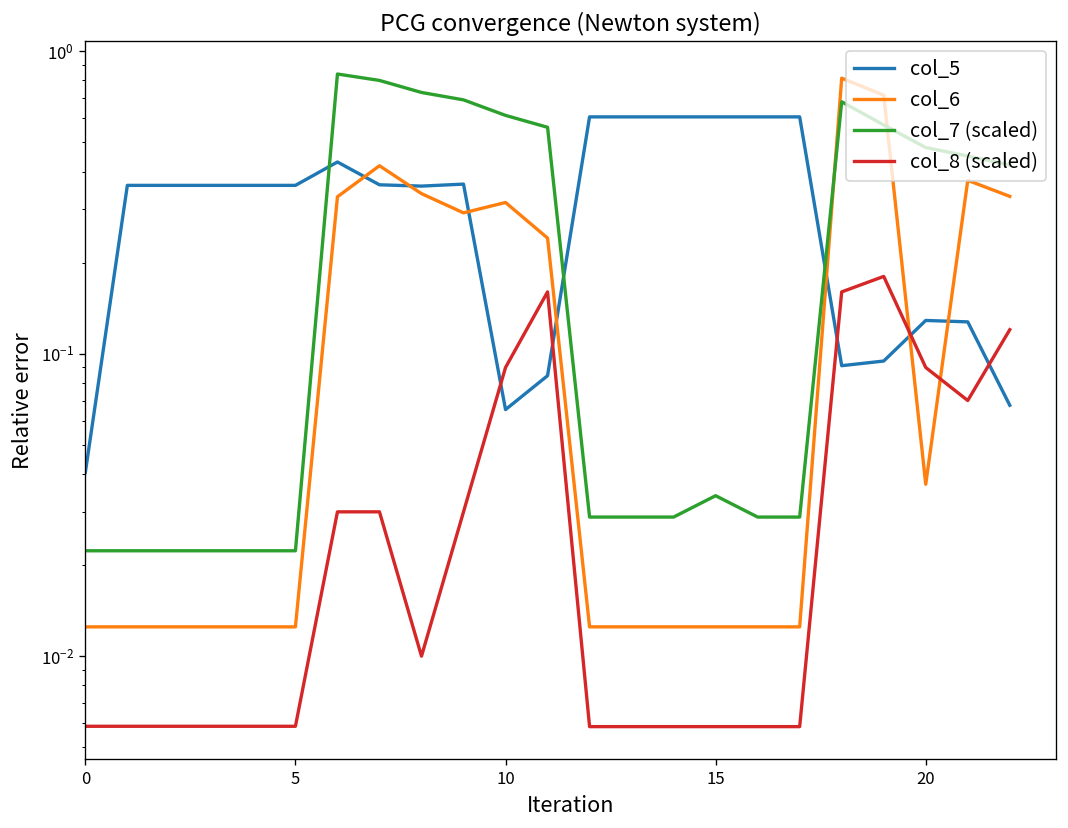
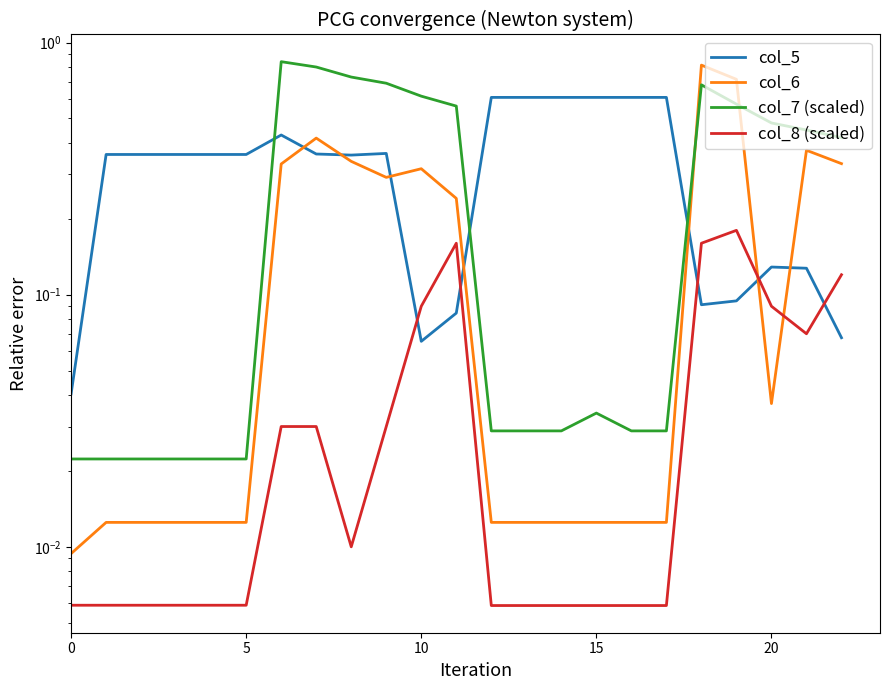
col_6, 0: 0.013 -> 0.0094
